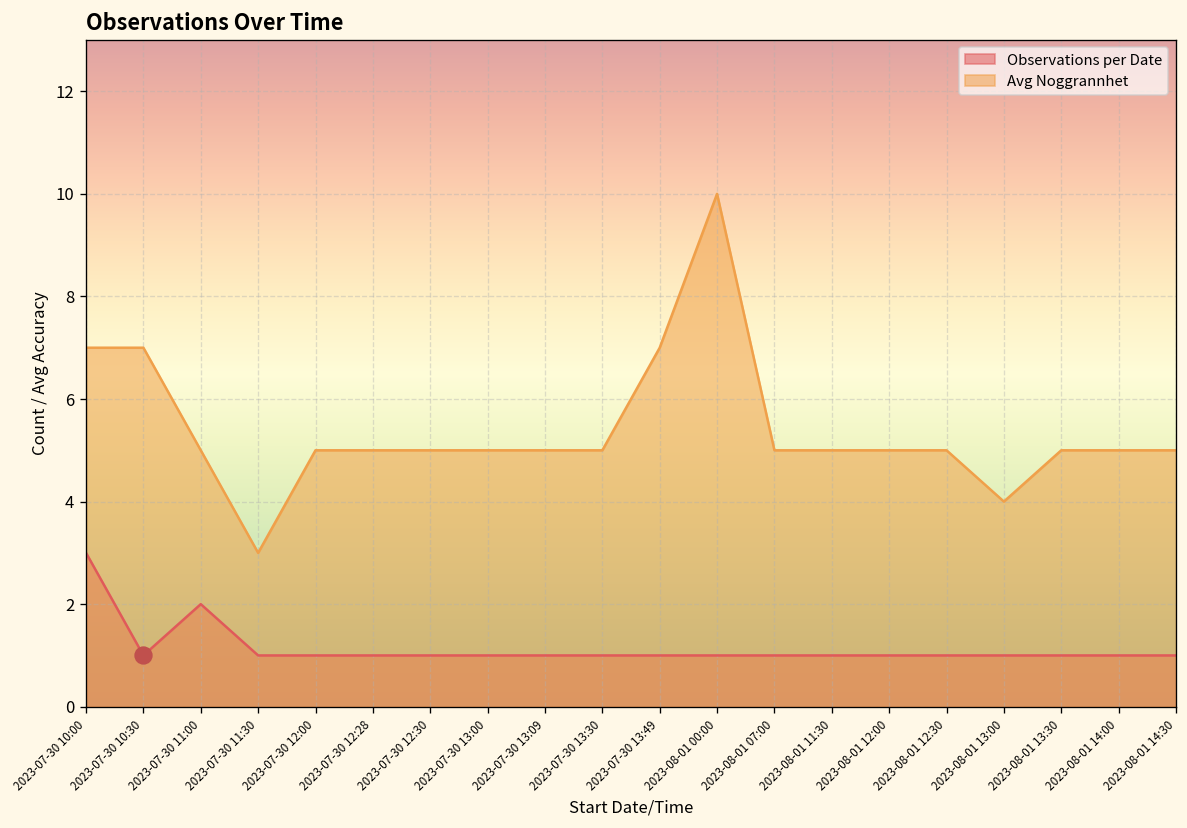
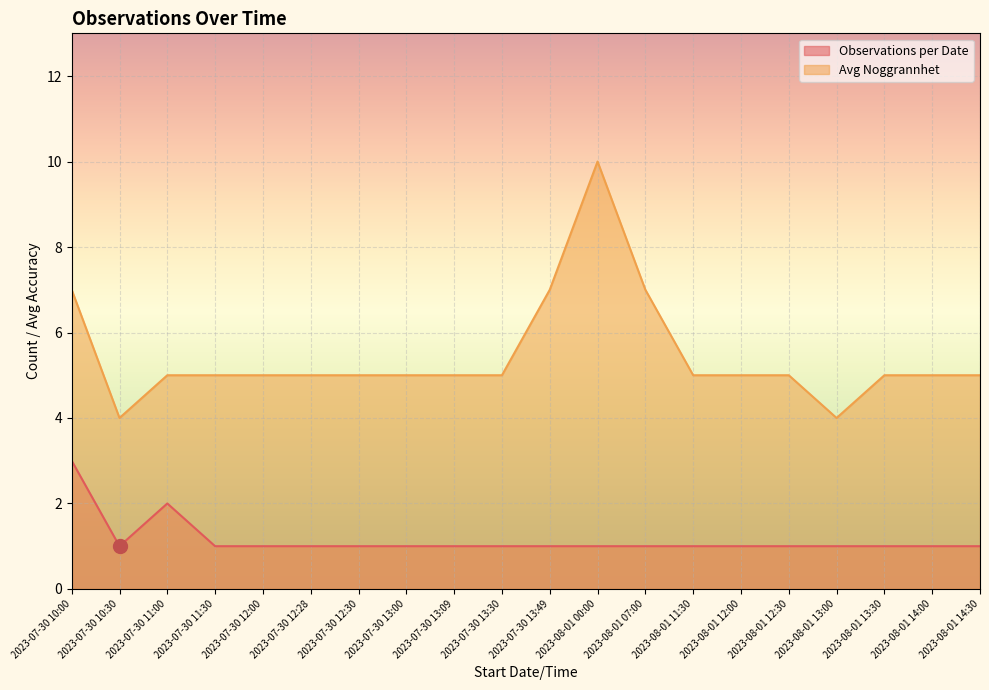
Avg Noggrannhet, 2023-07-30 10:30: 7 -> 4
Avg Noggrannhet, 2023-07-30 11:30: 3 -> 5
Avg Noggrannhet, 2023-08-01 07:00: 5 -> 7
